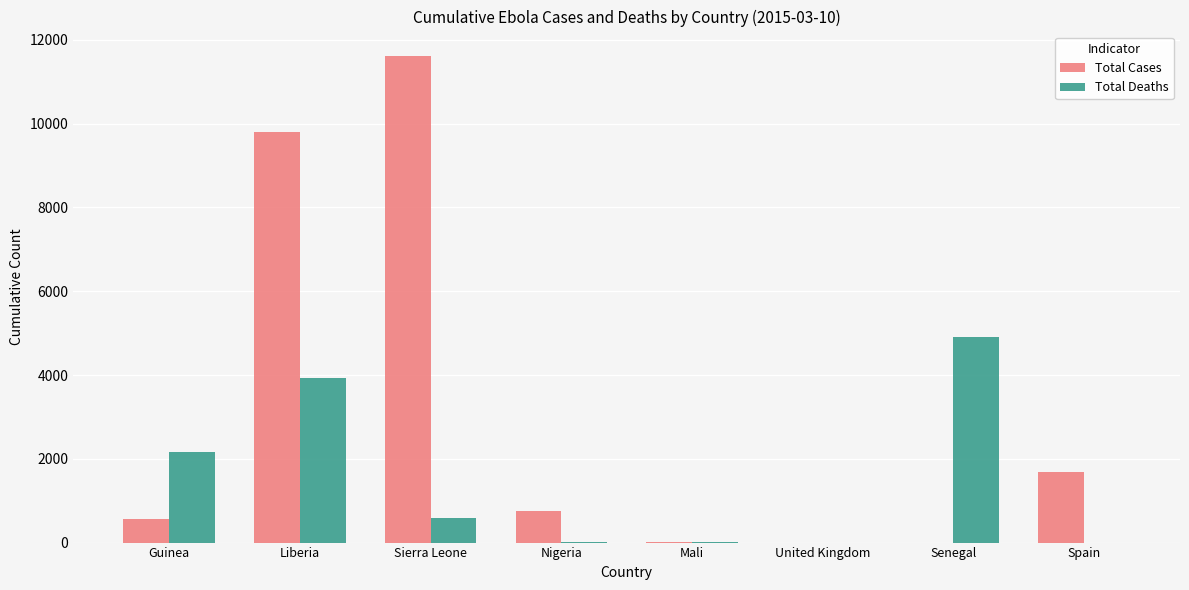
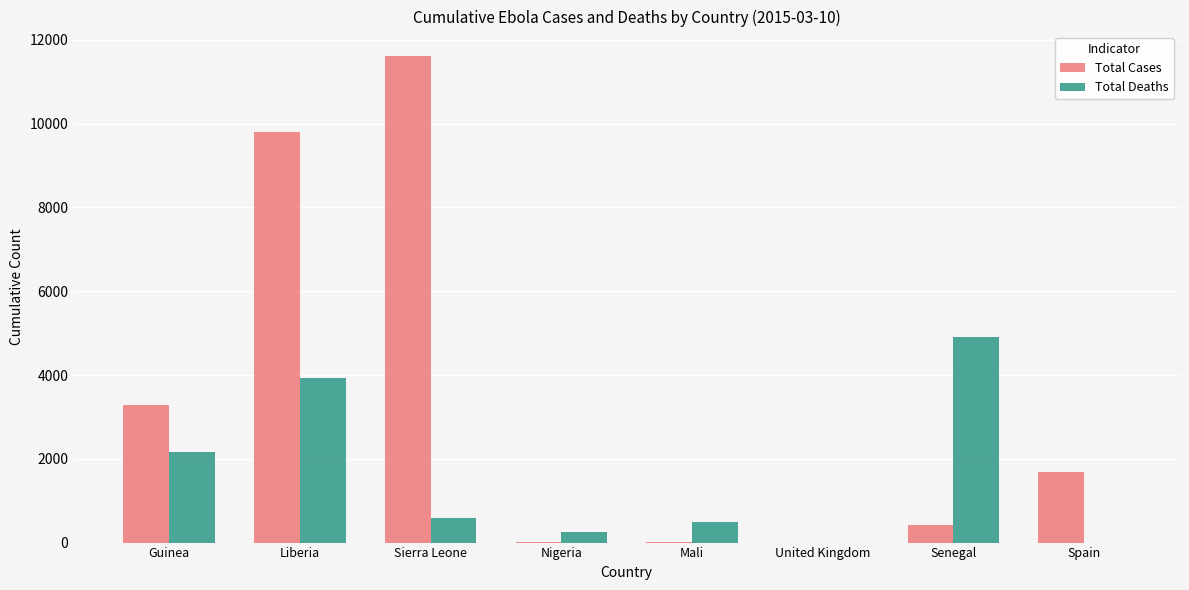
Total Cases, Guinea: 600 -> 3300
Total Cases, Nigeria: 800 -> 0
Total Deaths, Nigeria: 0 -> 200
Total Deaths, Mali: 0 -> 500
Total Cases, Senegal: 0 -> 400
